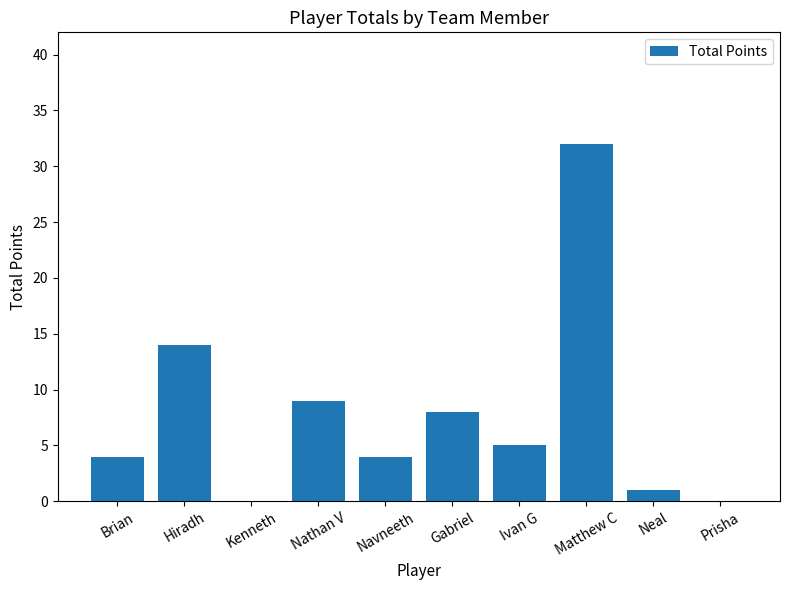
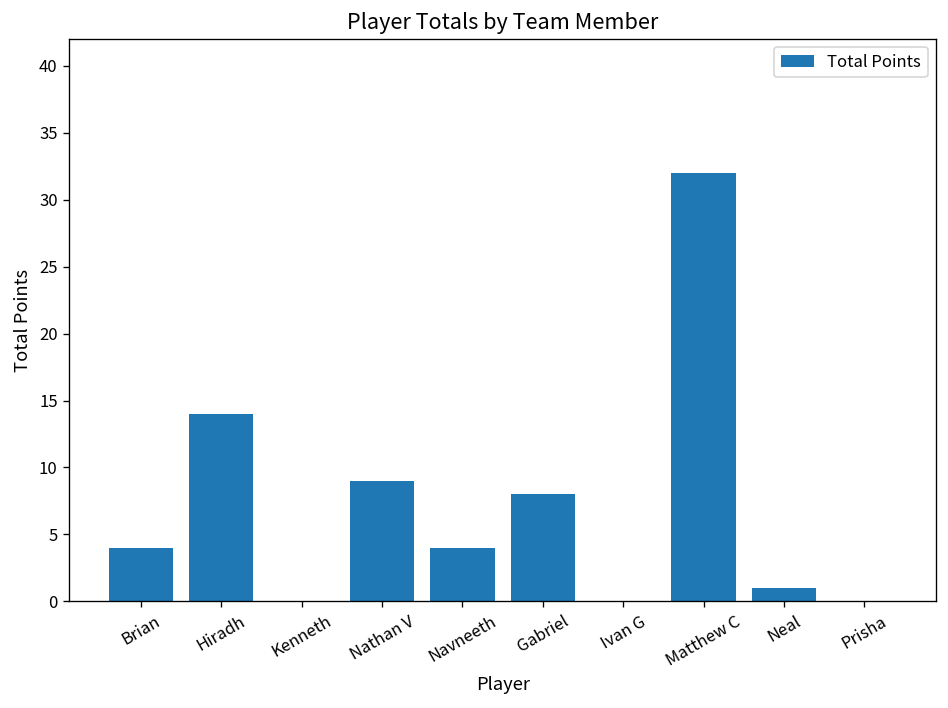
Ivan G: 5 -> 0
